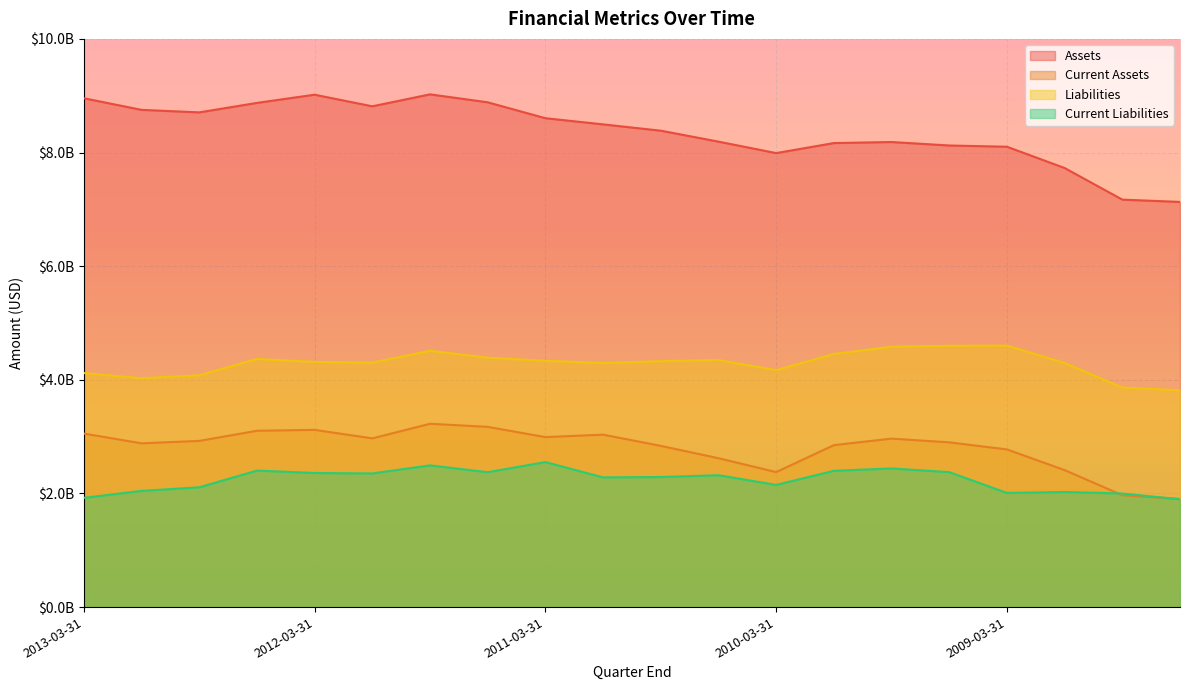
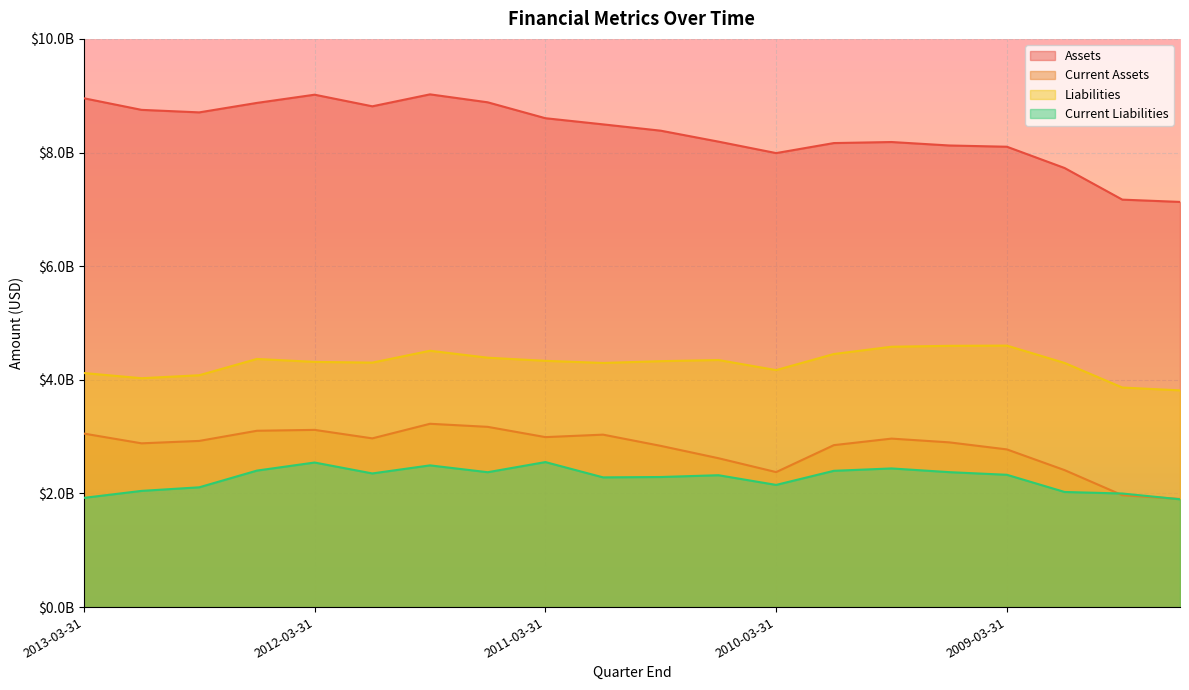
Current Liabilities, 2012-03-31: $2400000000 -> $2500000000
Current Liabilities, 2009-03-31: $2000000000 -> $2300000000
